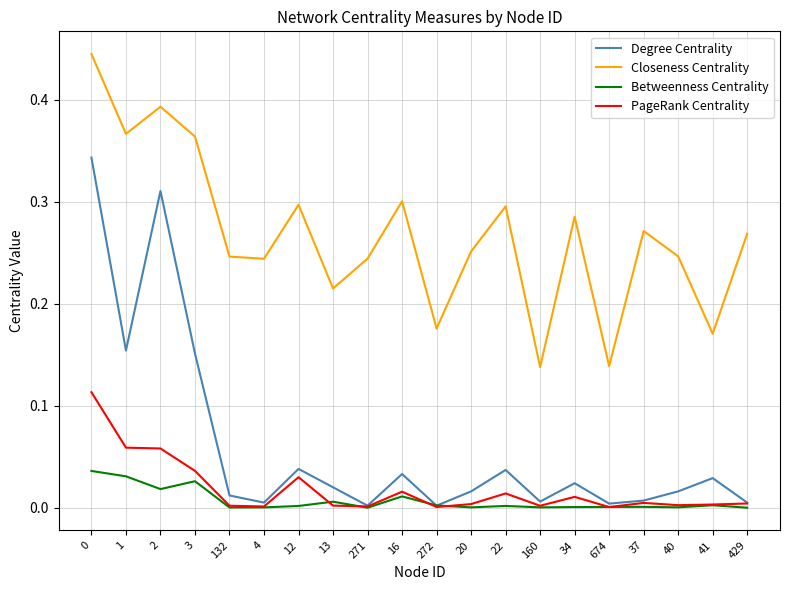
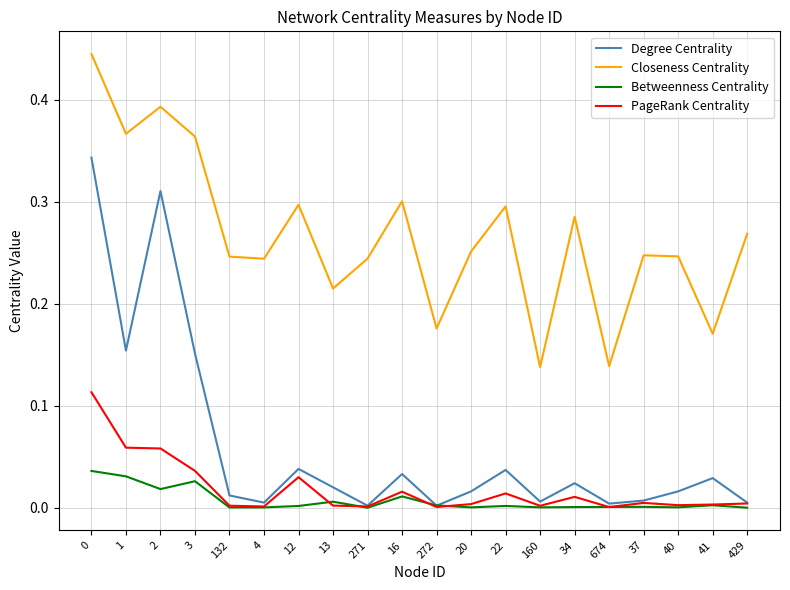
Closeness Centrality, 37: 0.271 -> 0.248
